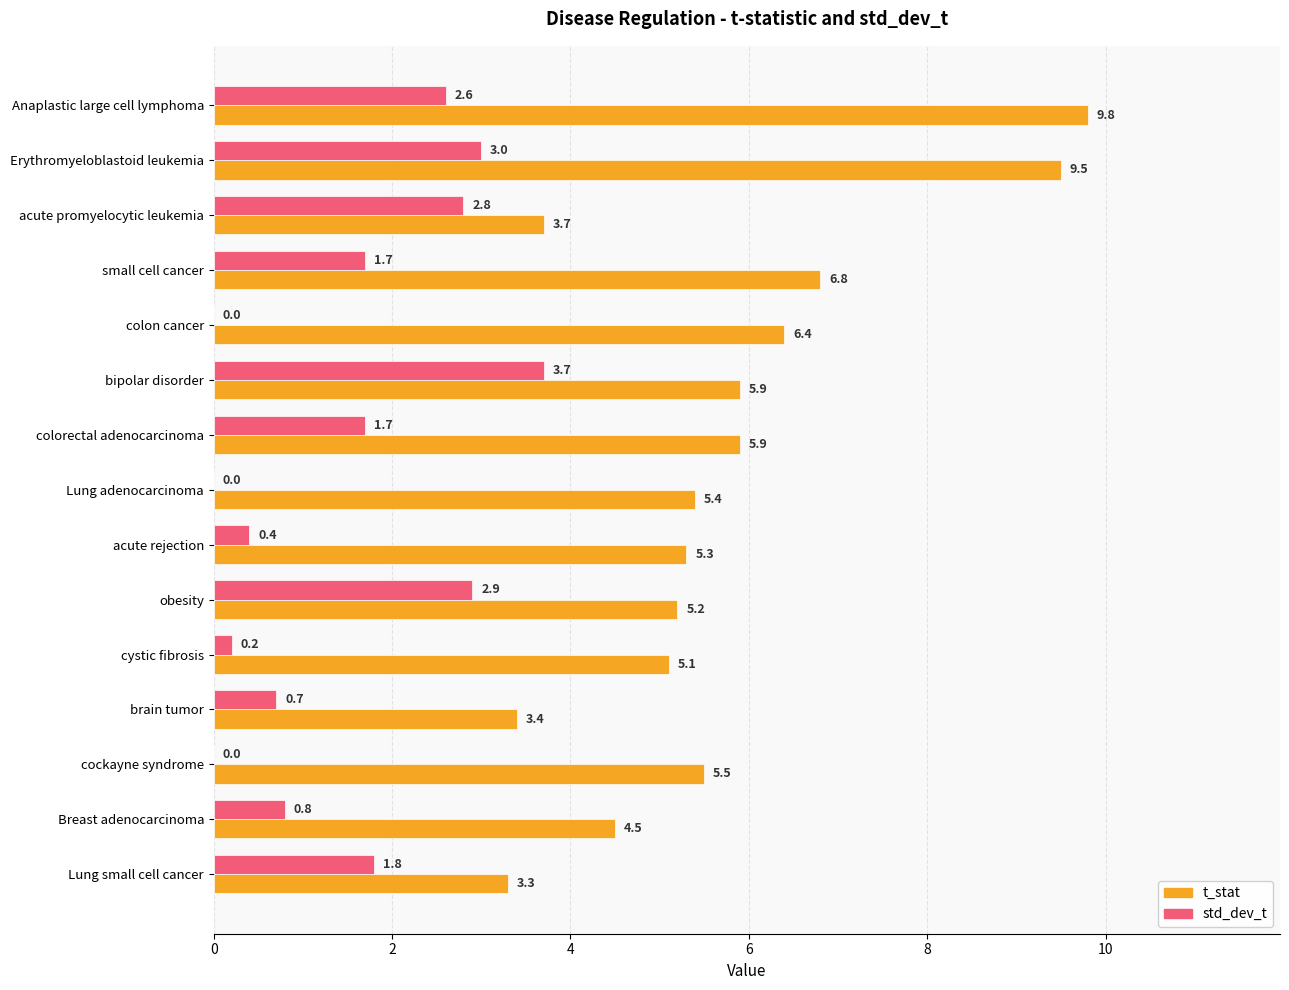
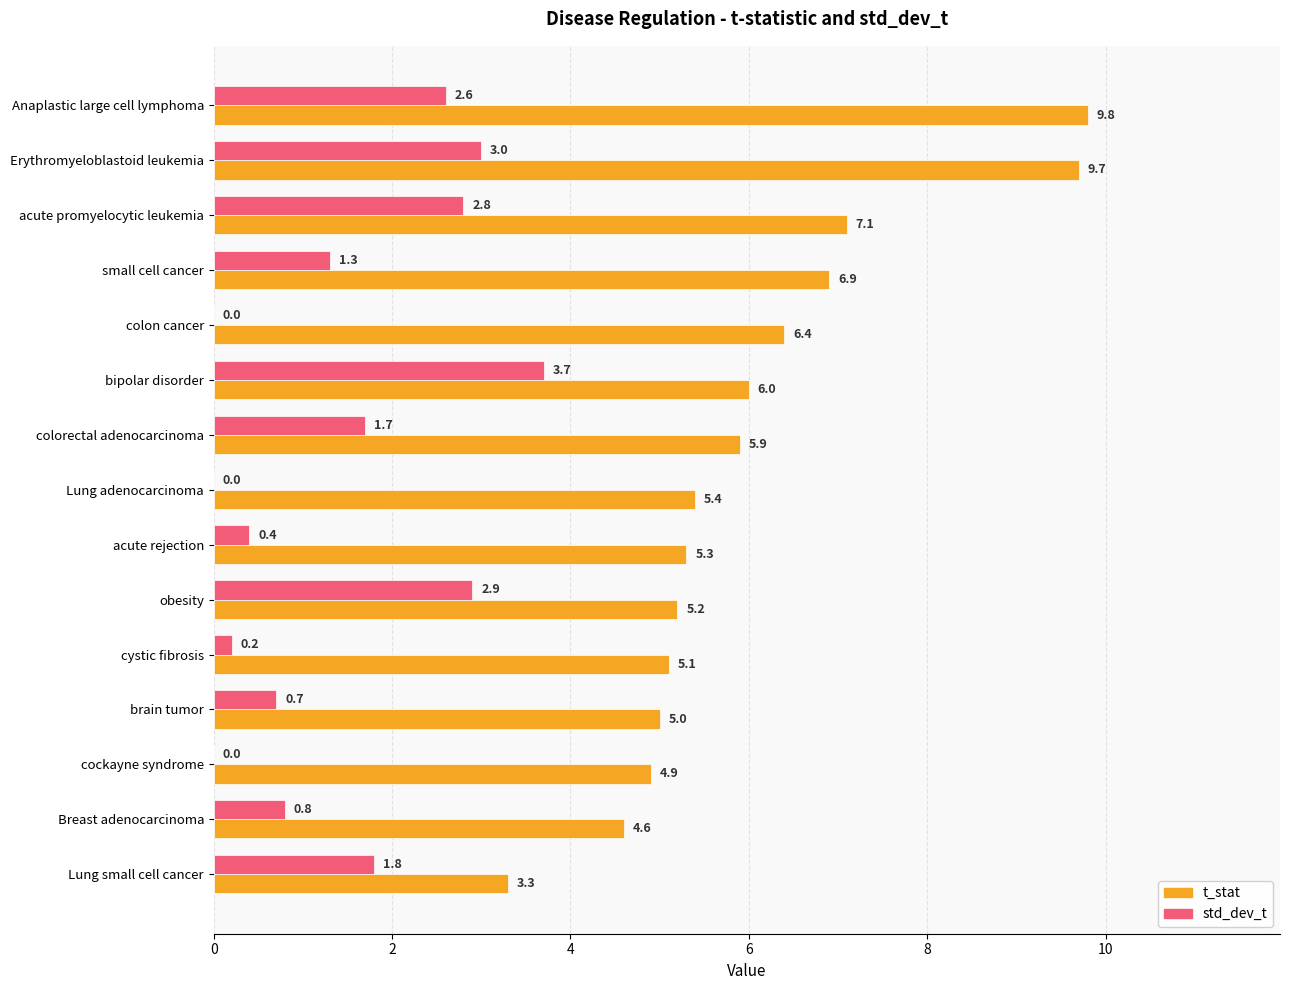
t_stat, Erythromyeloblastoid leukemia: 9.5 -> 9.7
t_stat, acute promyelocytic leukemia: 3.7 -> 7.1
std_dev_t, small cell cancer: 1.7 -> 1.3
t_stat, small cell cancer: 6.8 -> 6.9
t_stat, bipolar disorder: 5.9 -> 6.0
t_stat, brain tumor: 3.4 -> 5.0
t_stat, cockayne syndrome: 5.5 -> 4.9
t_stat, Breast adenocarcinoma: 4.5 -> 4.6
